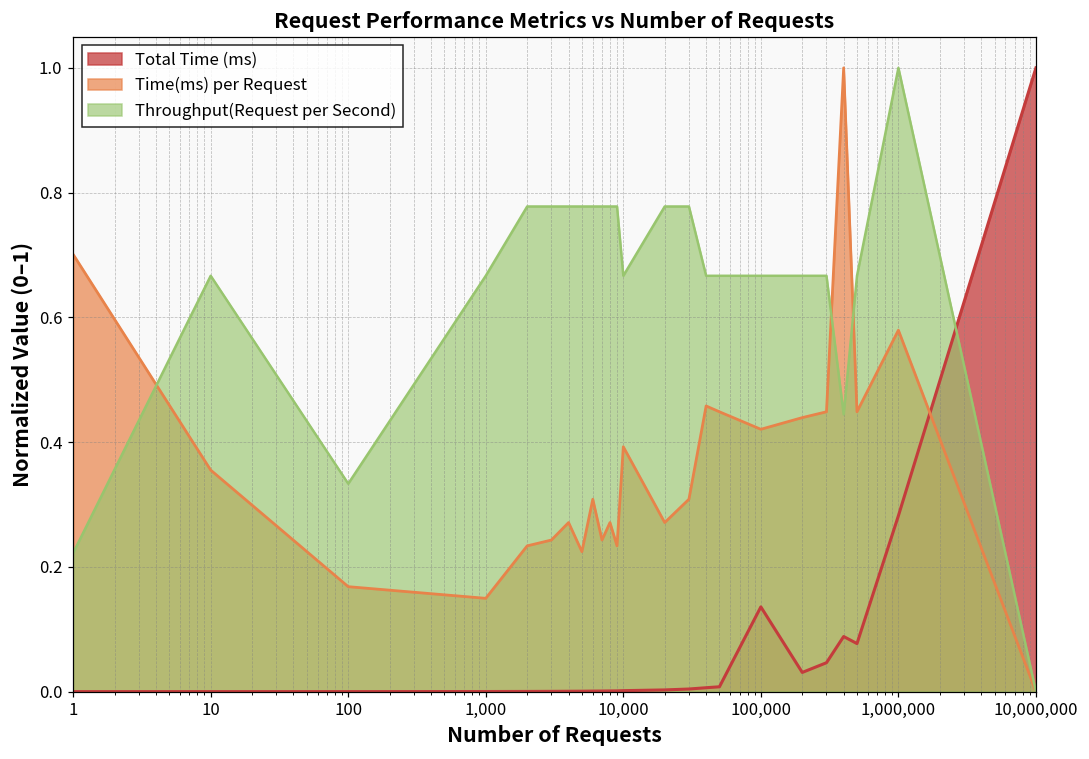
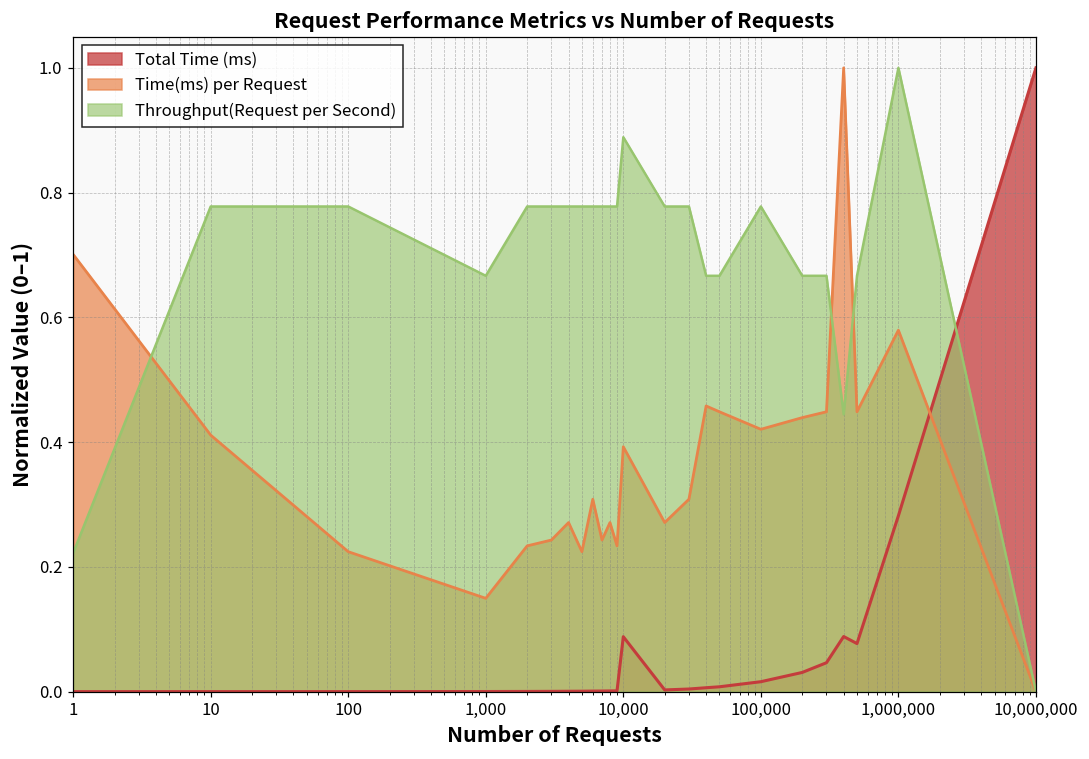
Time(ms) per Request, 10: 0.36 -> 0.41
Throughput(Request per Second), 10: 0.67 -> 0.78
Time(ms) per Request, 100: 0.17 -> 0.22
Throughput(Request per Second), 100: 0.33 -> 0.78
Total Time (ms), 10,000: 0.00 -> 0.09
Throughput(Request per Second), 10,000: 0.67 -> 0.89
Total Time (ms), 100,000: 0.14 -> 0.02
Throughput(Request per Second), 100,000: 0.67 -> 0.78
